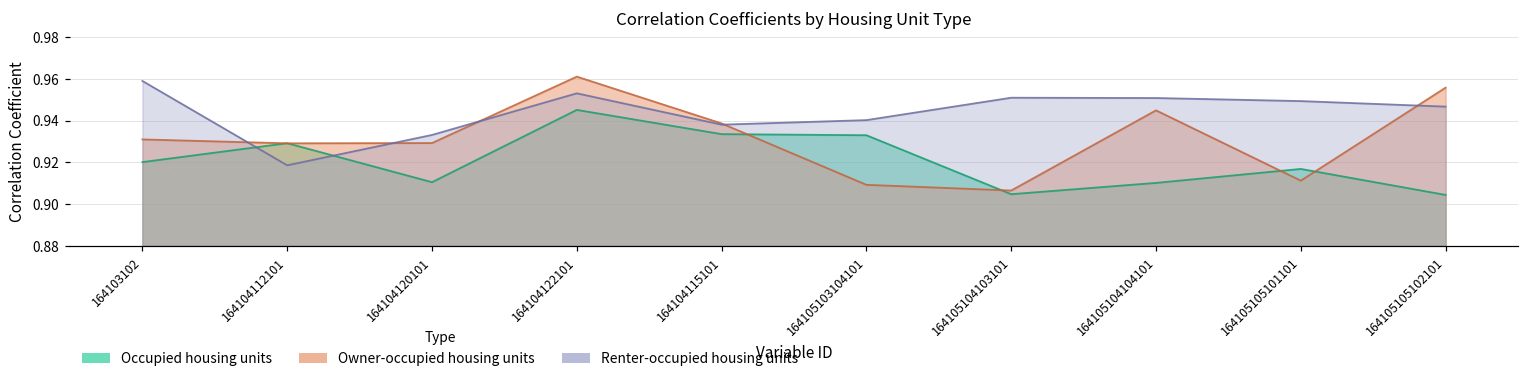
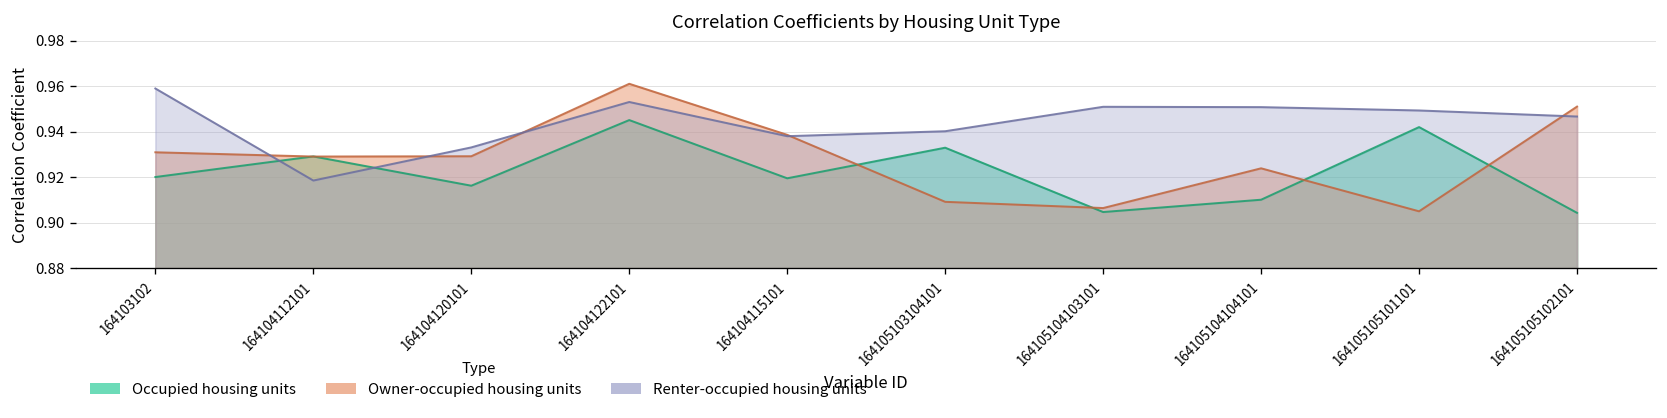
Occupied housing units, 164104120101: 0.910 -> 0.916
Occupied housing units, 164104115101: 0.933 -> 0.920
Owner-occupied housing units, 164105104104101: 0.945 -> 0.924
Occupied housing units, 164105105101101: 0.917 -> 0.942
Owner-occupied housing units, 164105105101101: 0.911 -> 0.905
Owner-occupied housing units, 164105105102101: 0.956 -> 0.951
